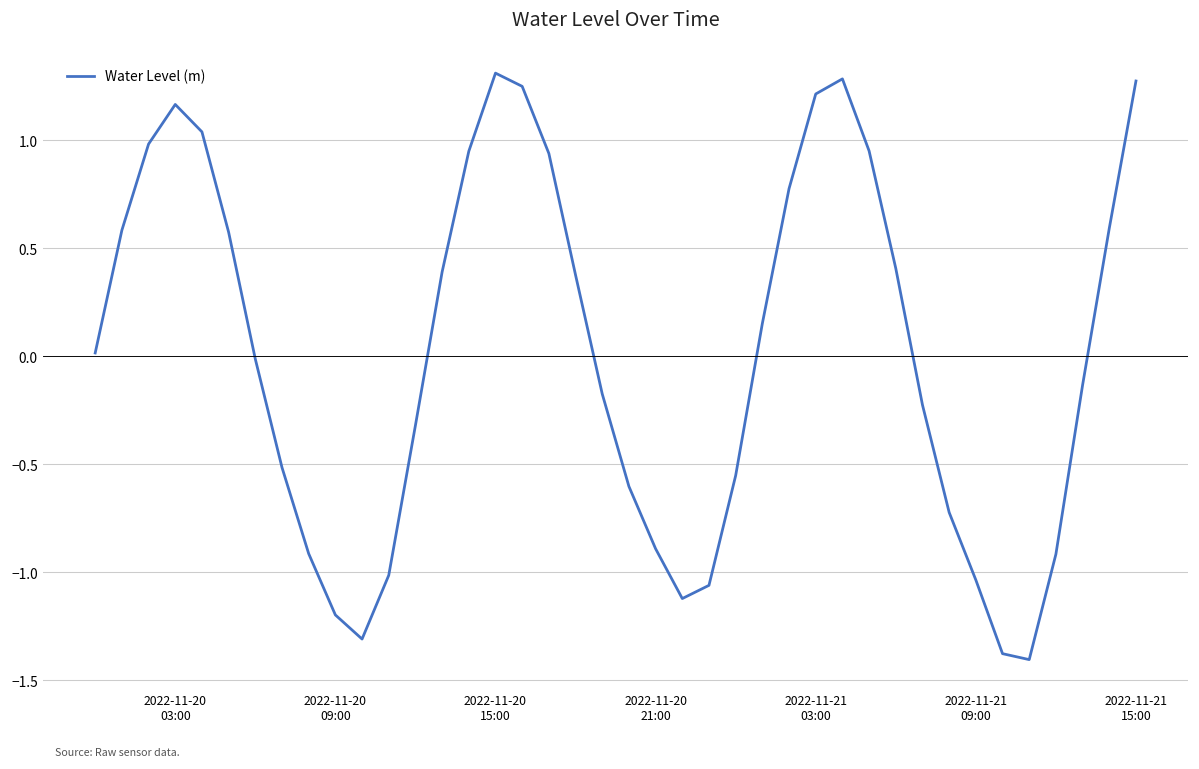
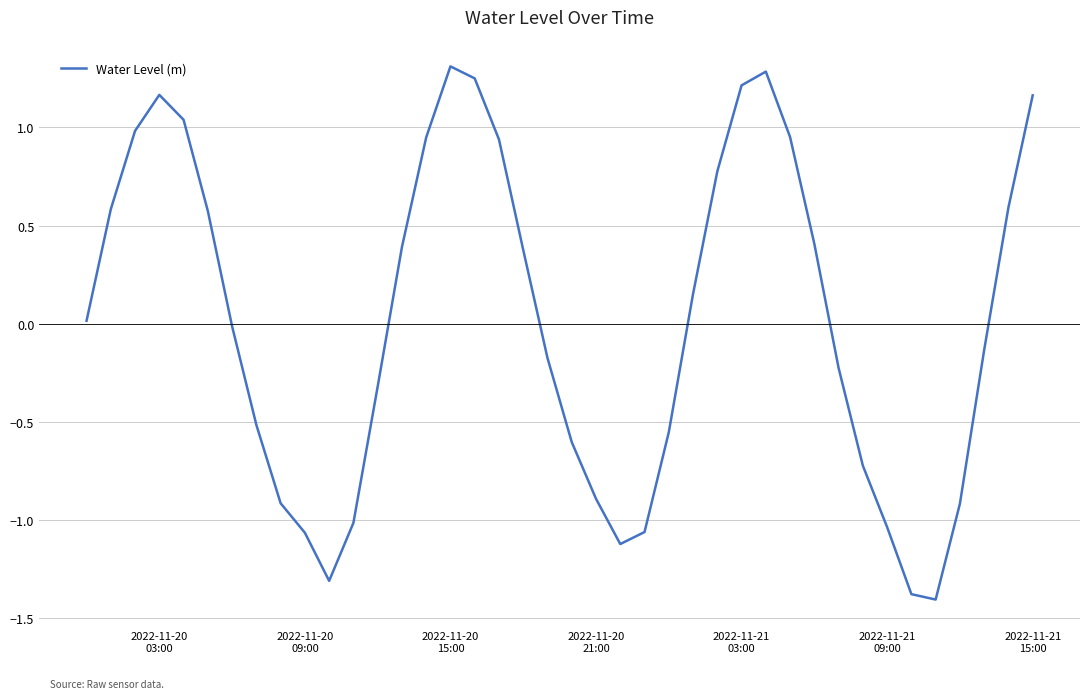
2022-11-20 09:00: -1.20 -> -1.06
2022-11-21 15:00: 1.27 -> 1.16
